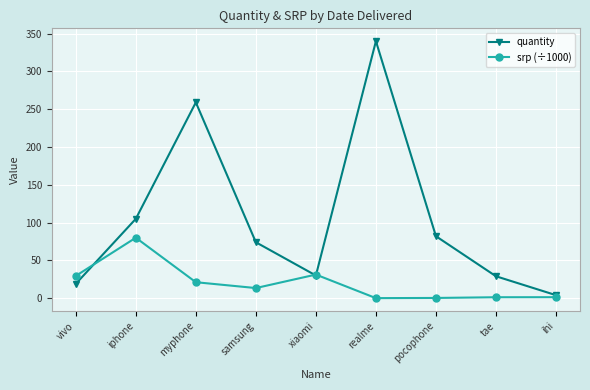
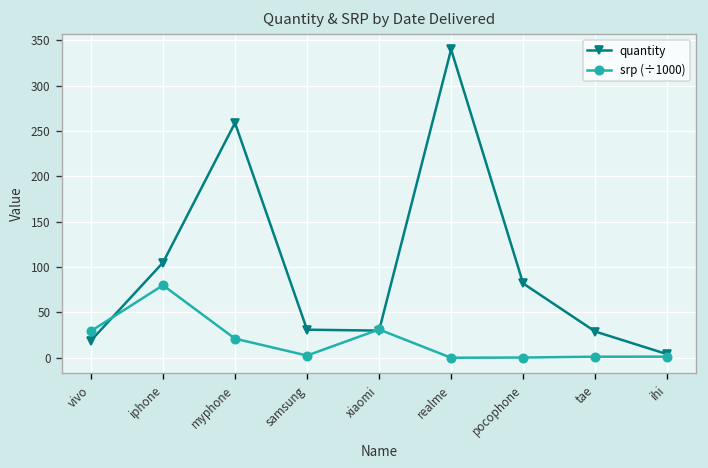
quantity, samsung: 70 -> 30
srp (÷1000), samsung: 10 -> 0
